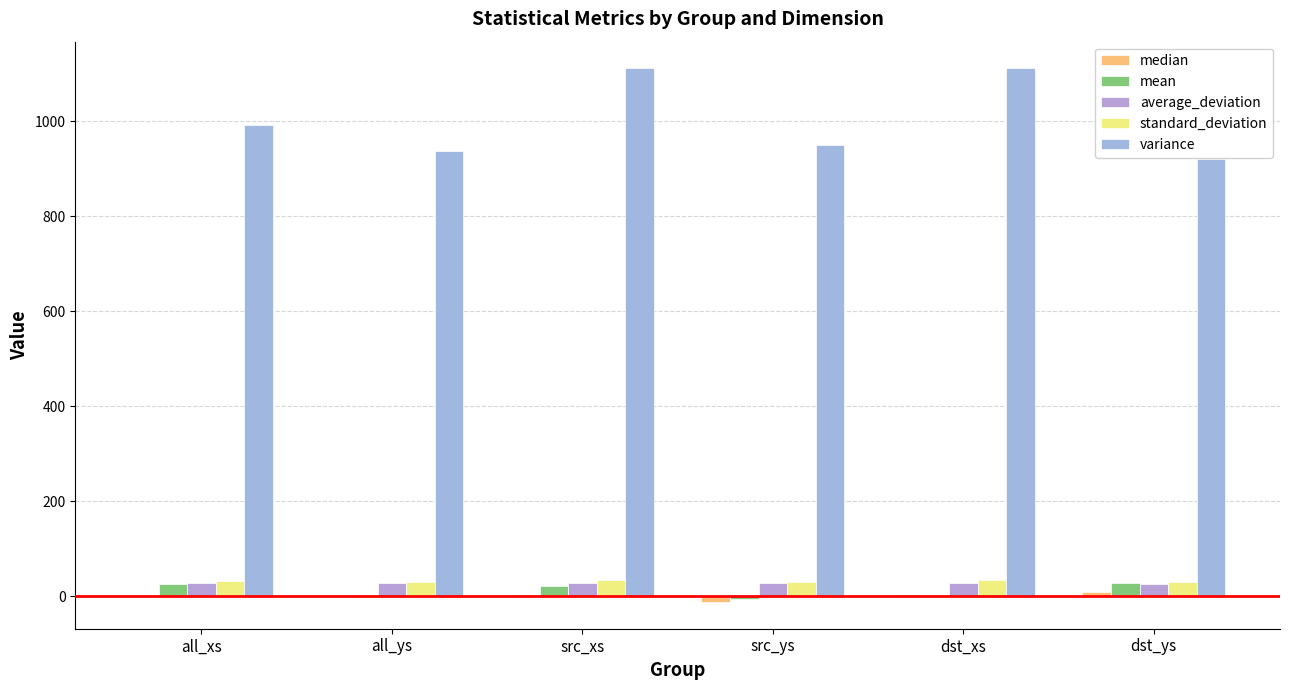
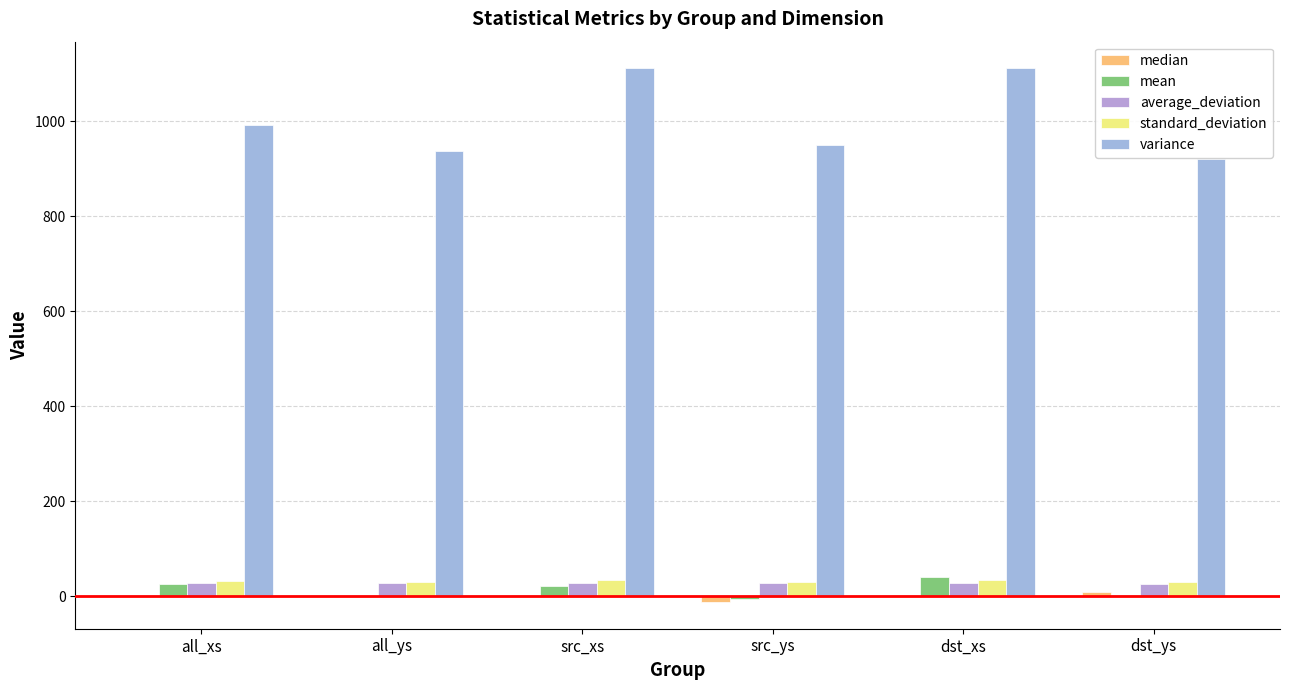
mean, dst_xs: 0 -> 40
mean, dst_ys: 30 -> 0
